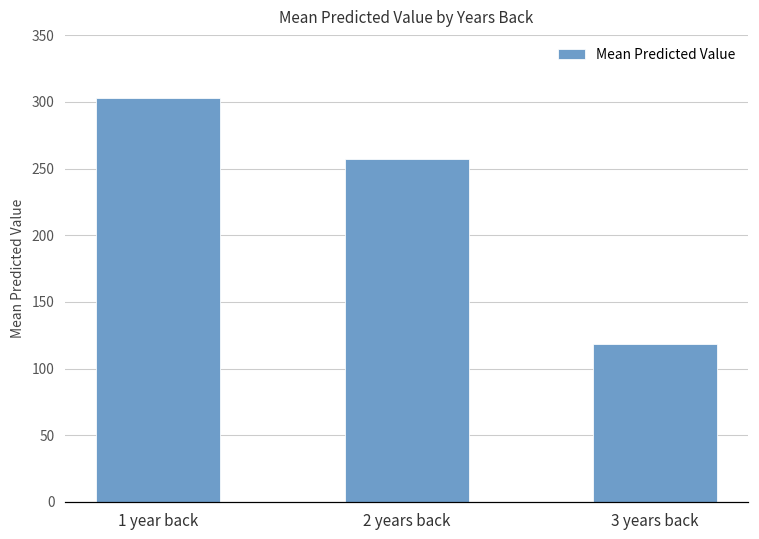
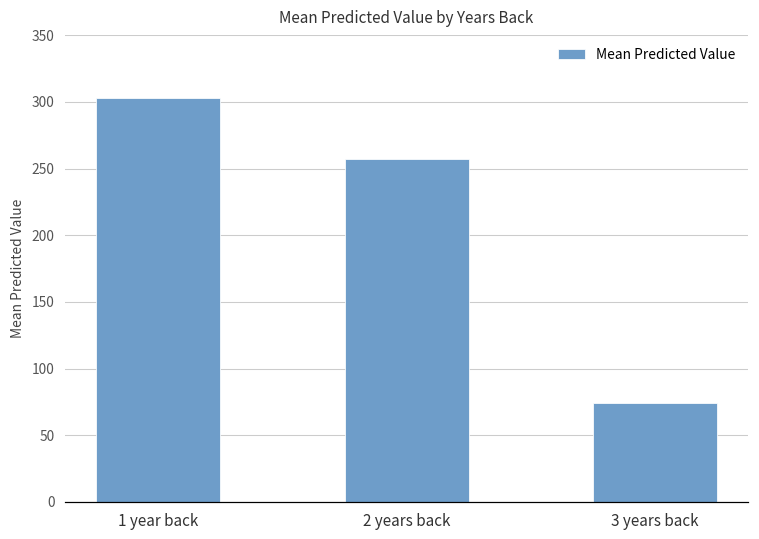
3 years back: 119 -> 74
